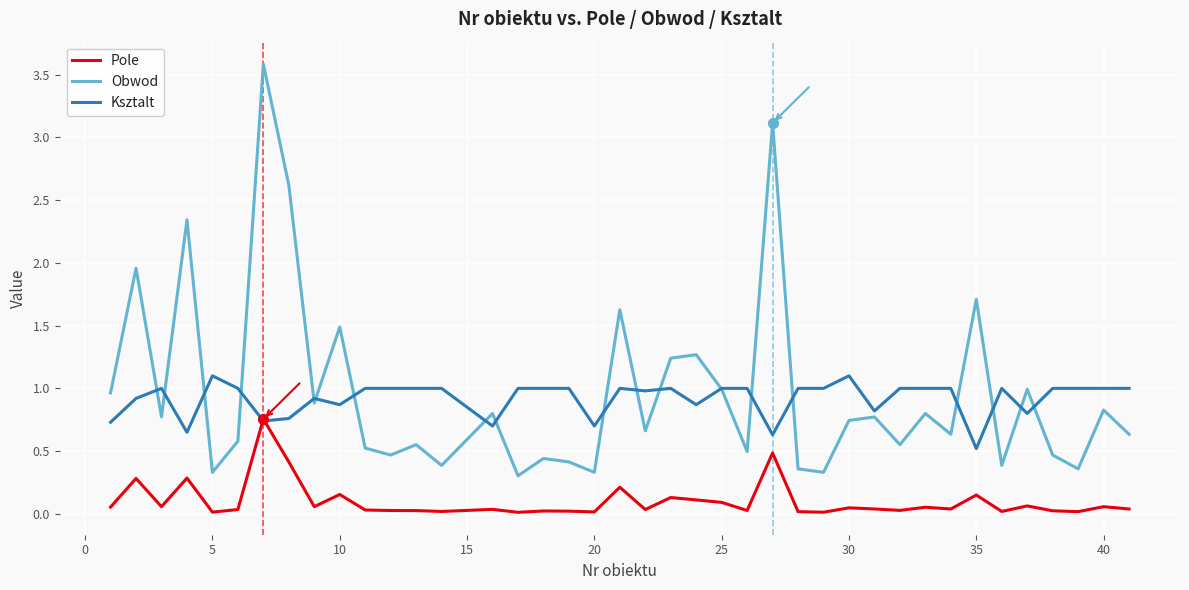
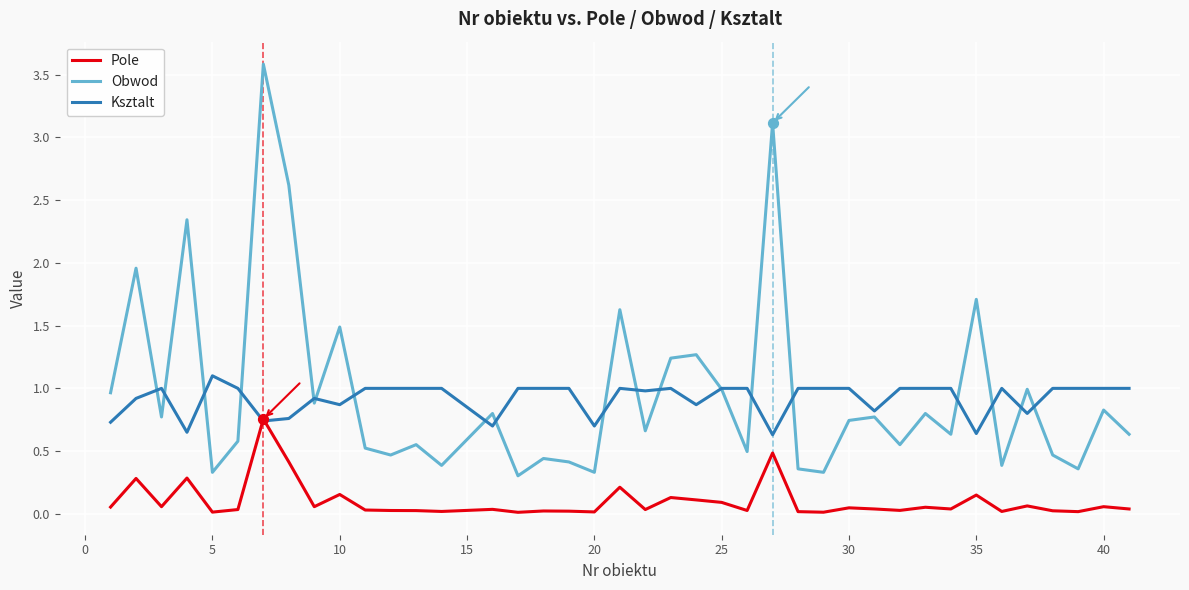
Ksztalt, 30: 1.1 -> 1.0
Ksztalt, 35: 0.52 -> 0.64
